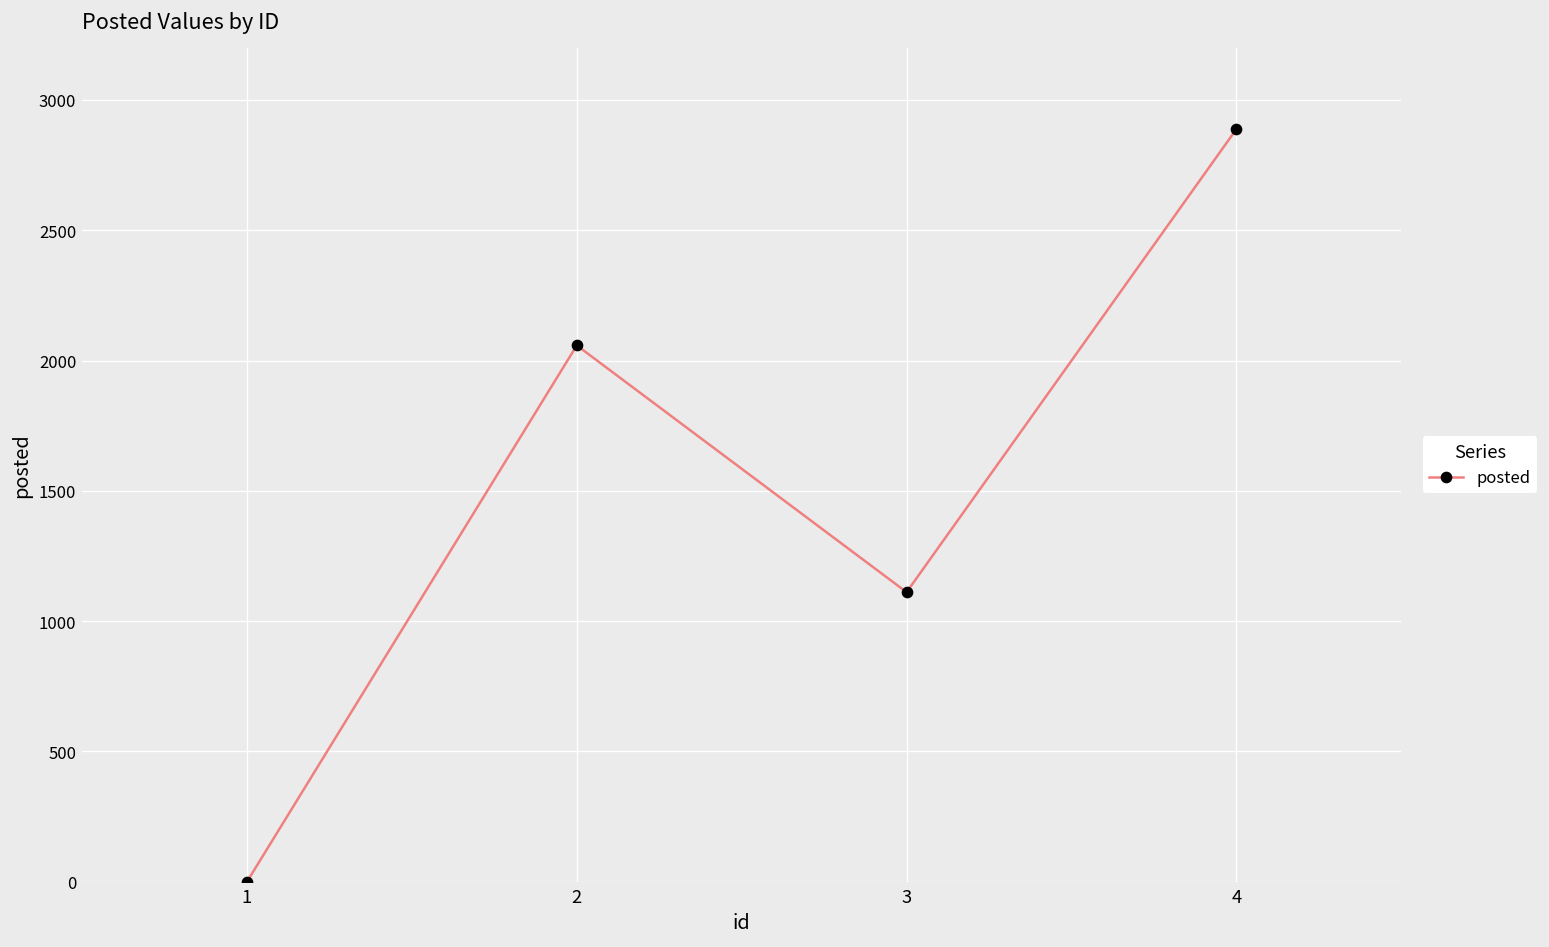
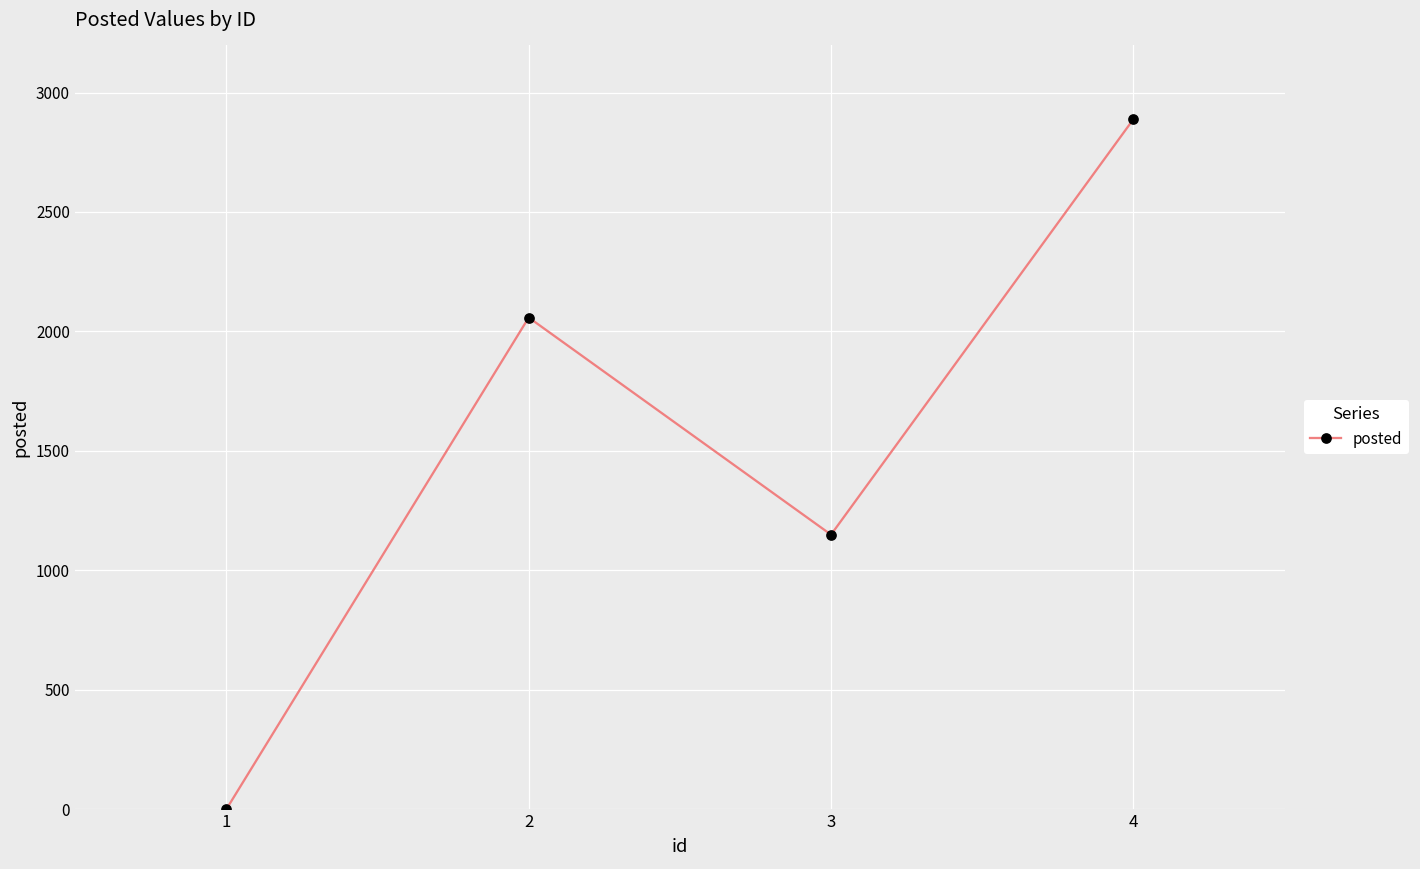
3: 1110 -> 1150
